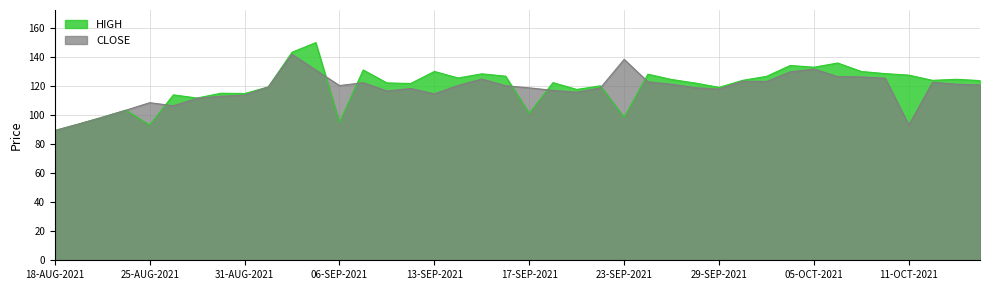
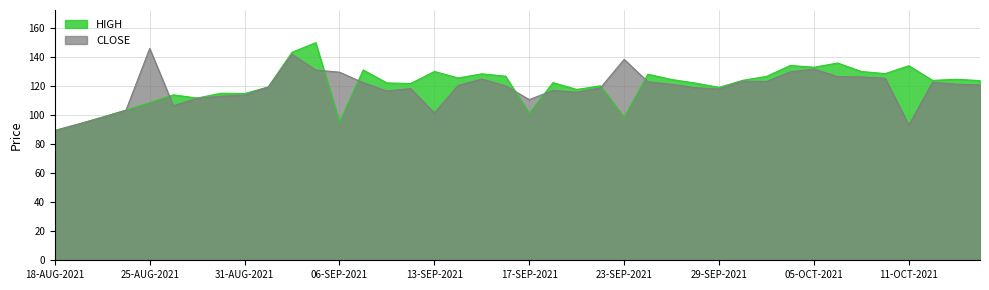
HIGH, 25-AUG-2021: 93 -> 108
CLOSE, 25-AUG-2021: 108 -> 146
CLOSE, 06-SEP-2021: 120 -> 129
CLOSE, 13-SEP-2021: 115 -> 101
CLOSE, 17-SEP-2021: 119 -> 111
HIGH, 11-OCT-2021: 127 -> 134
